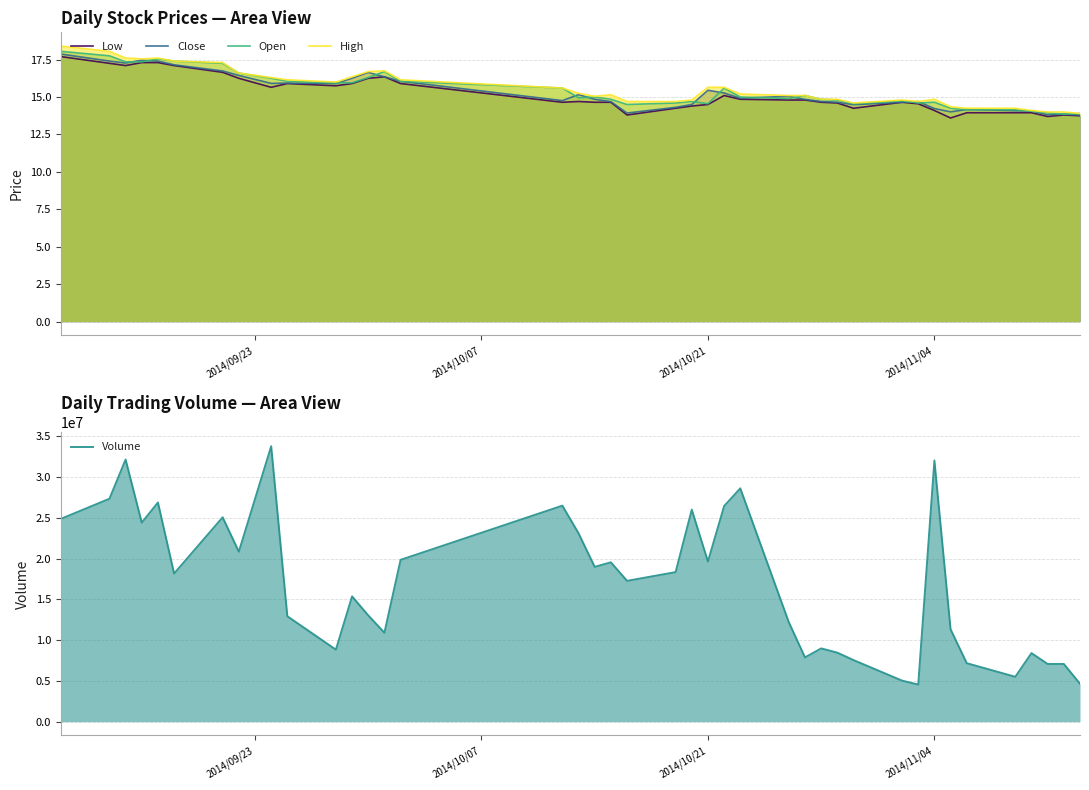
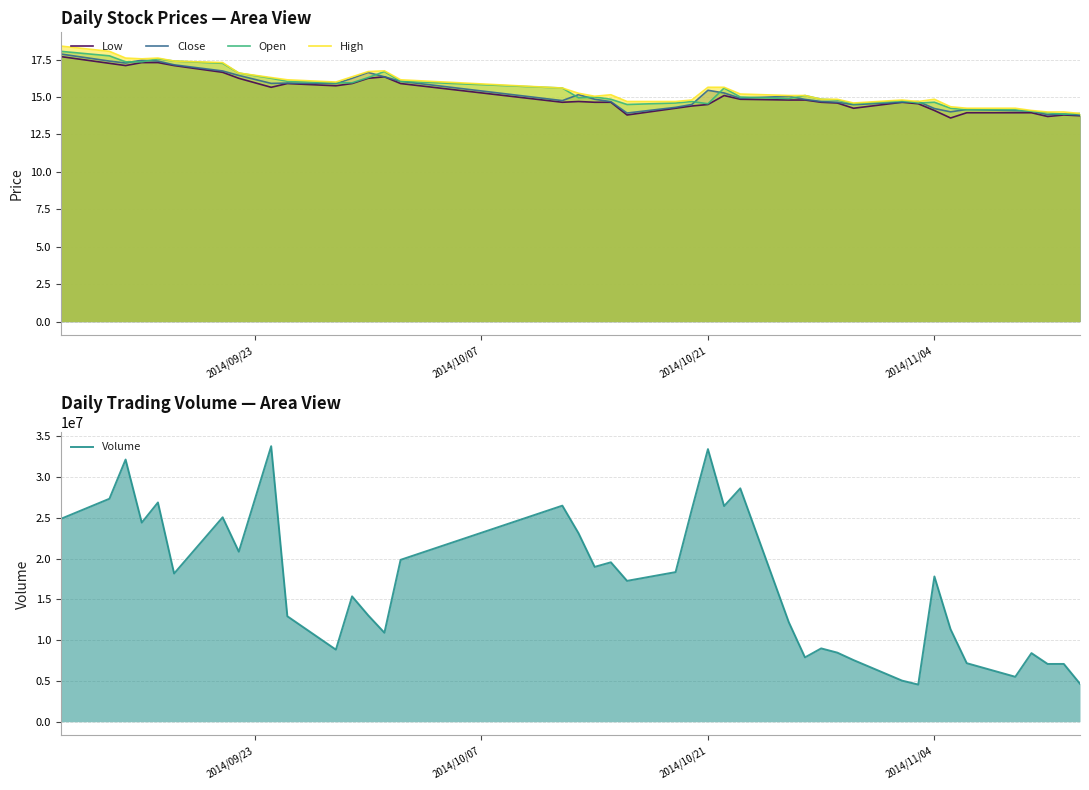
Daily Trading Volume — Area View, 2014/10/21: 20000000 -> 33000000
Daily Trading Volume — Area View, 2014/11/04: 32000000 -> 18000000
